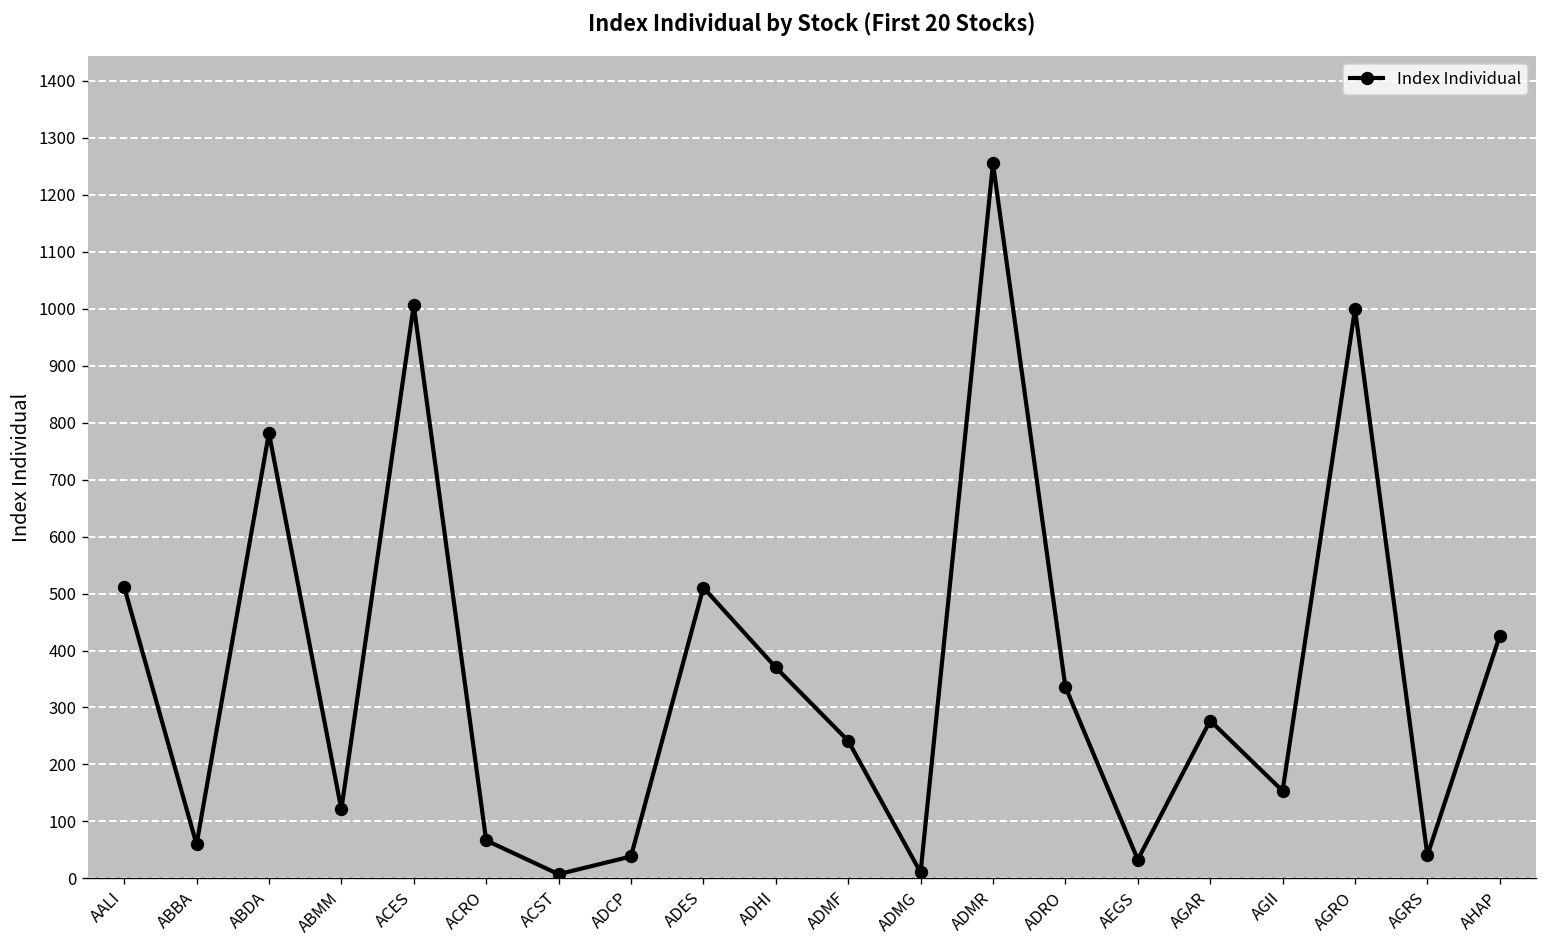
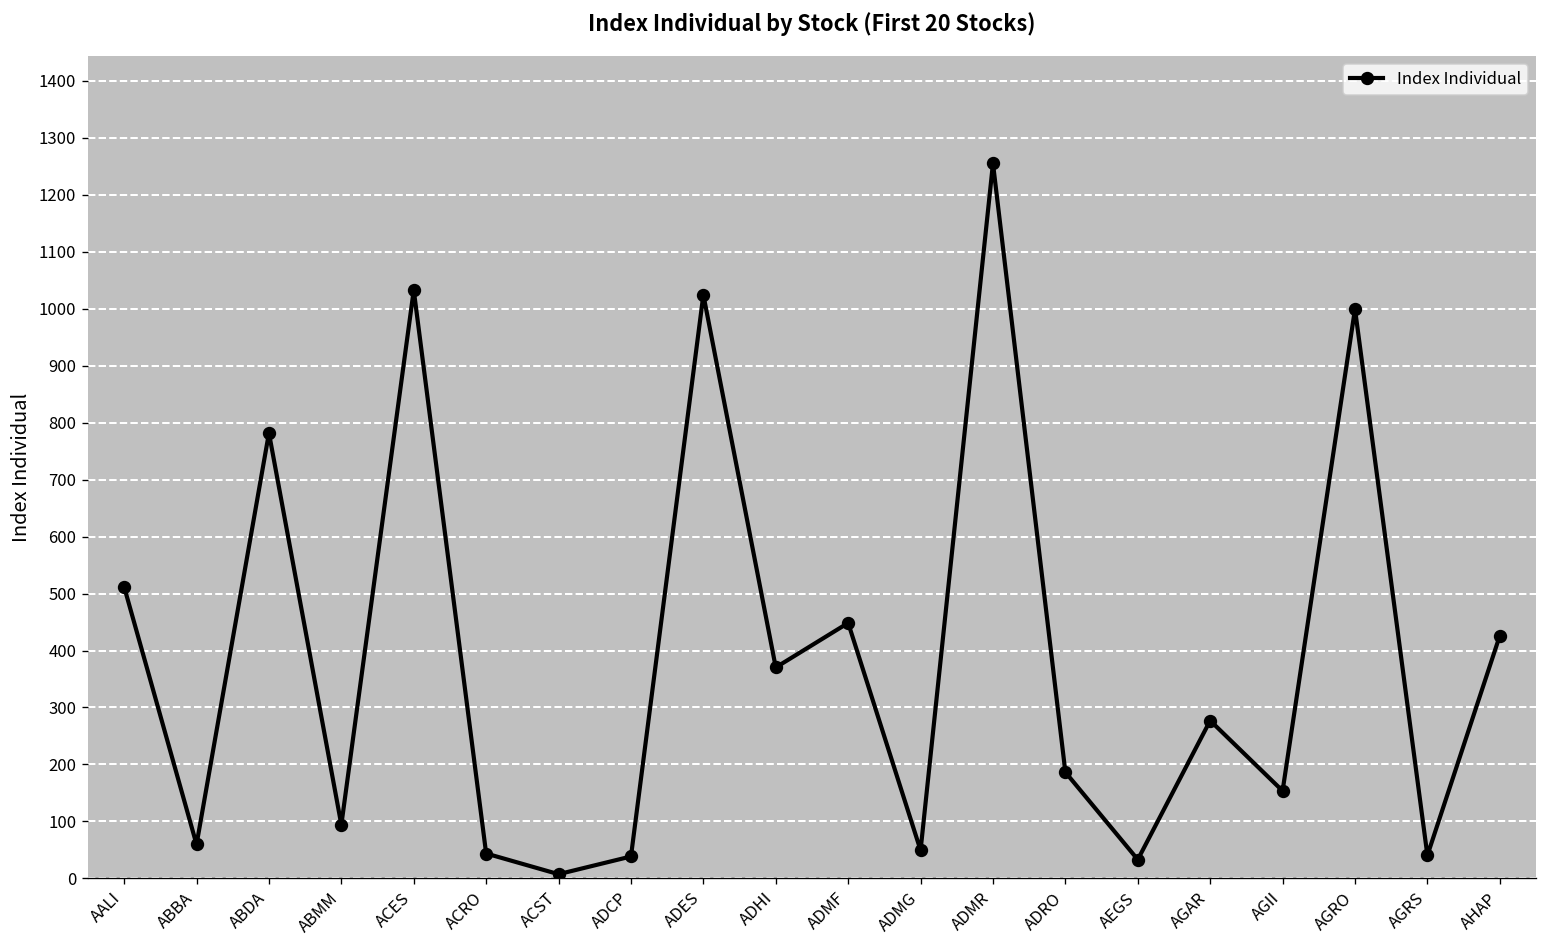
ABMM: 120 -> 90
ACES: 1010 -> 1030
ACRO: 70 -> 40
ADES: 510 -> 1020
ADMF: 240 -> 450
ADMG: 10 -> 50
ADRO: 340 -> 190
